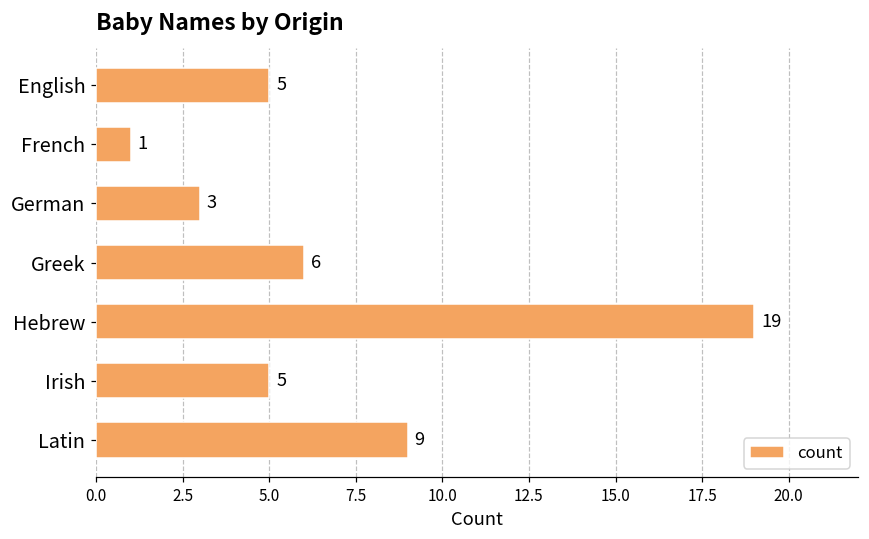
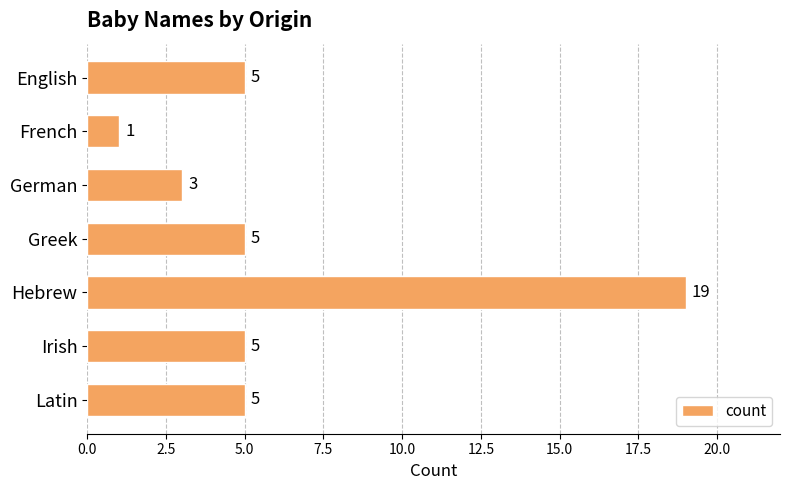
Greek: 6 -> 5
Latin: 9 -> 5
